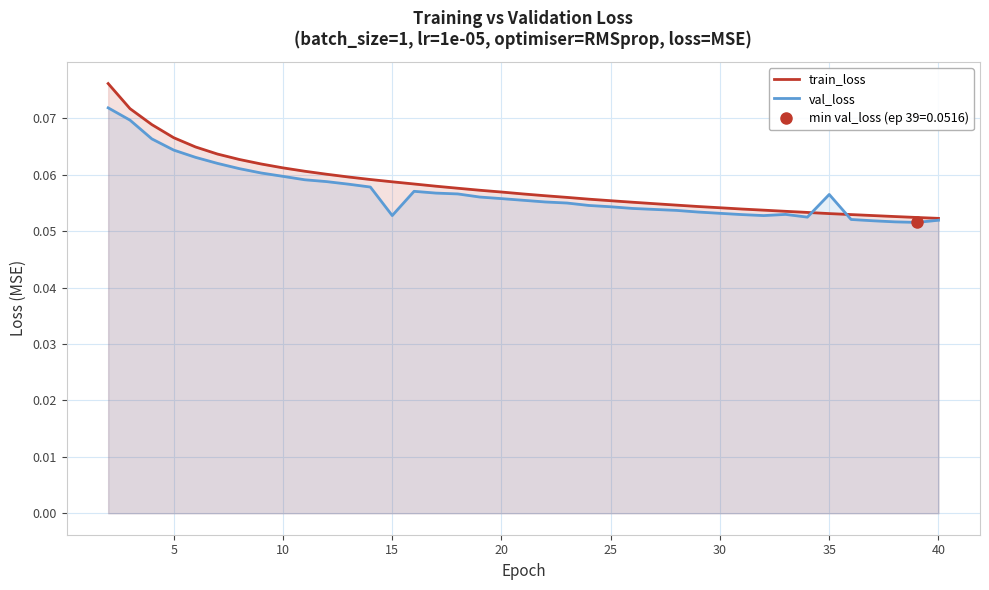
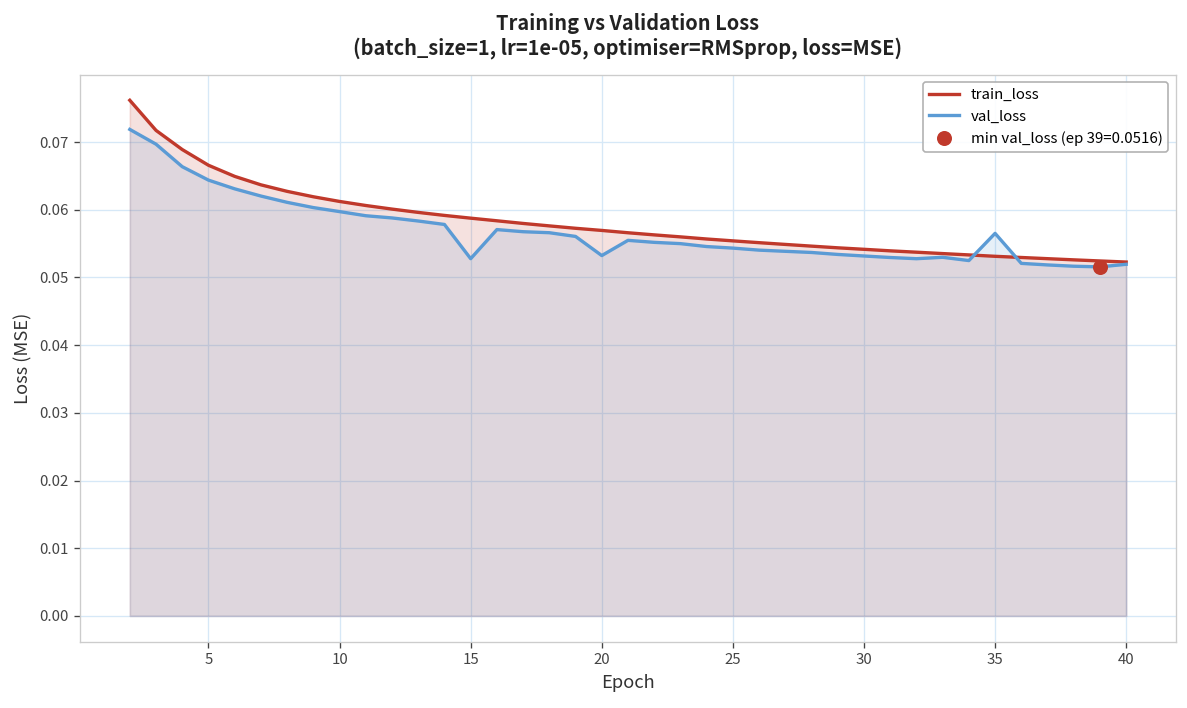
val_loss, 20: 0.056 -> 0.053
